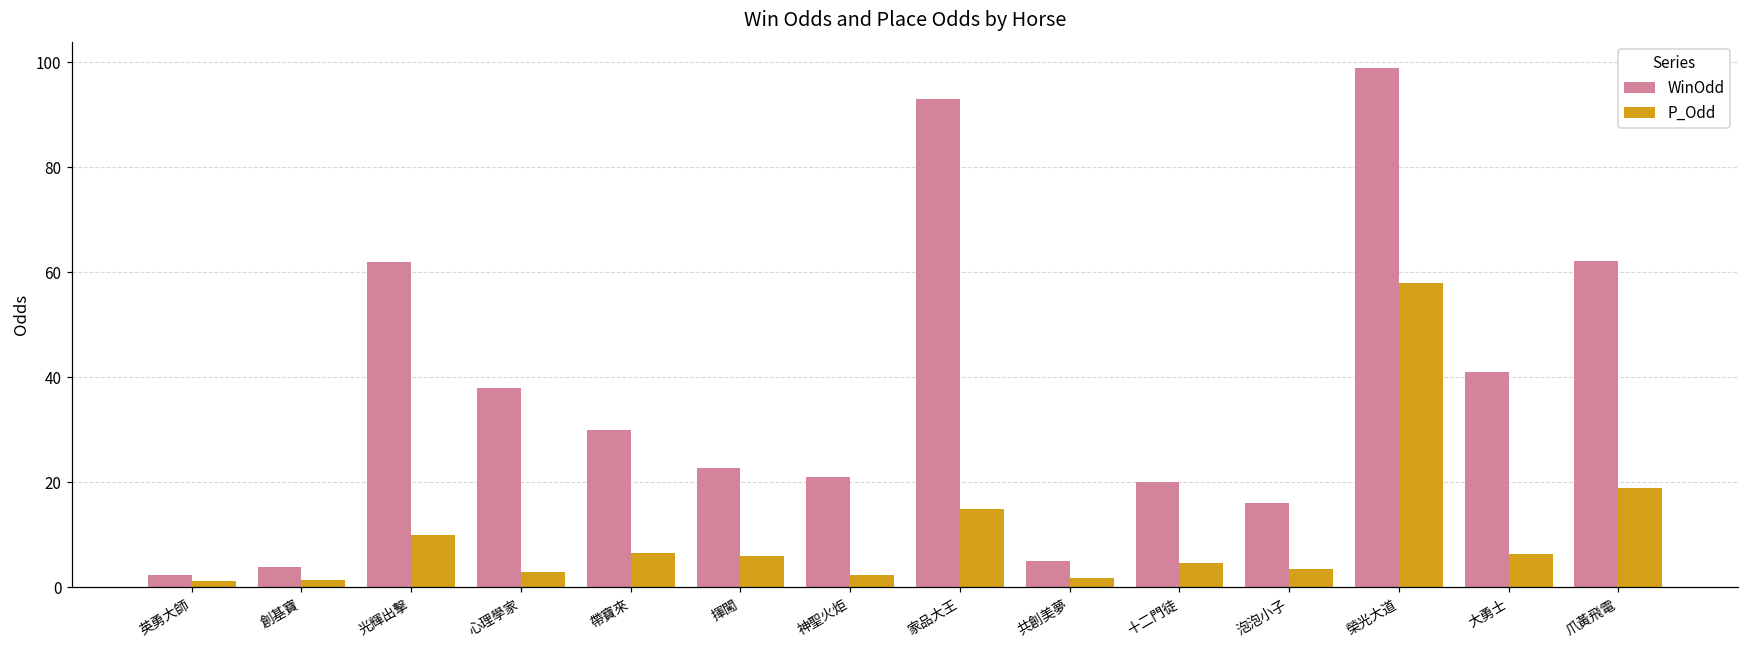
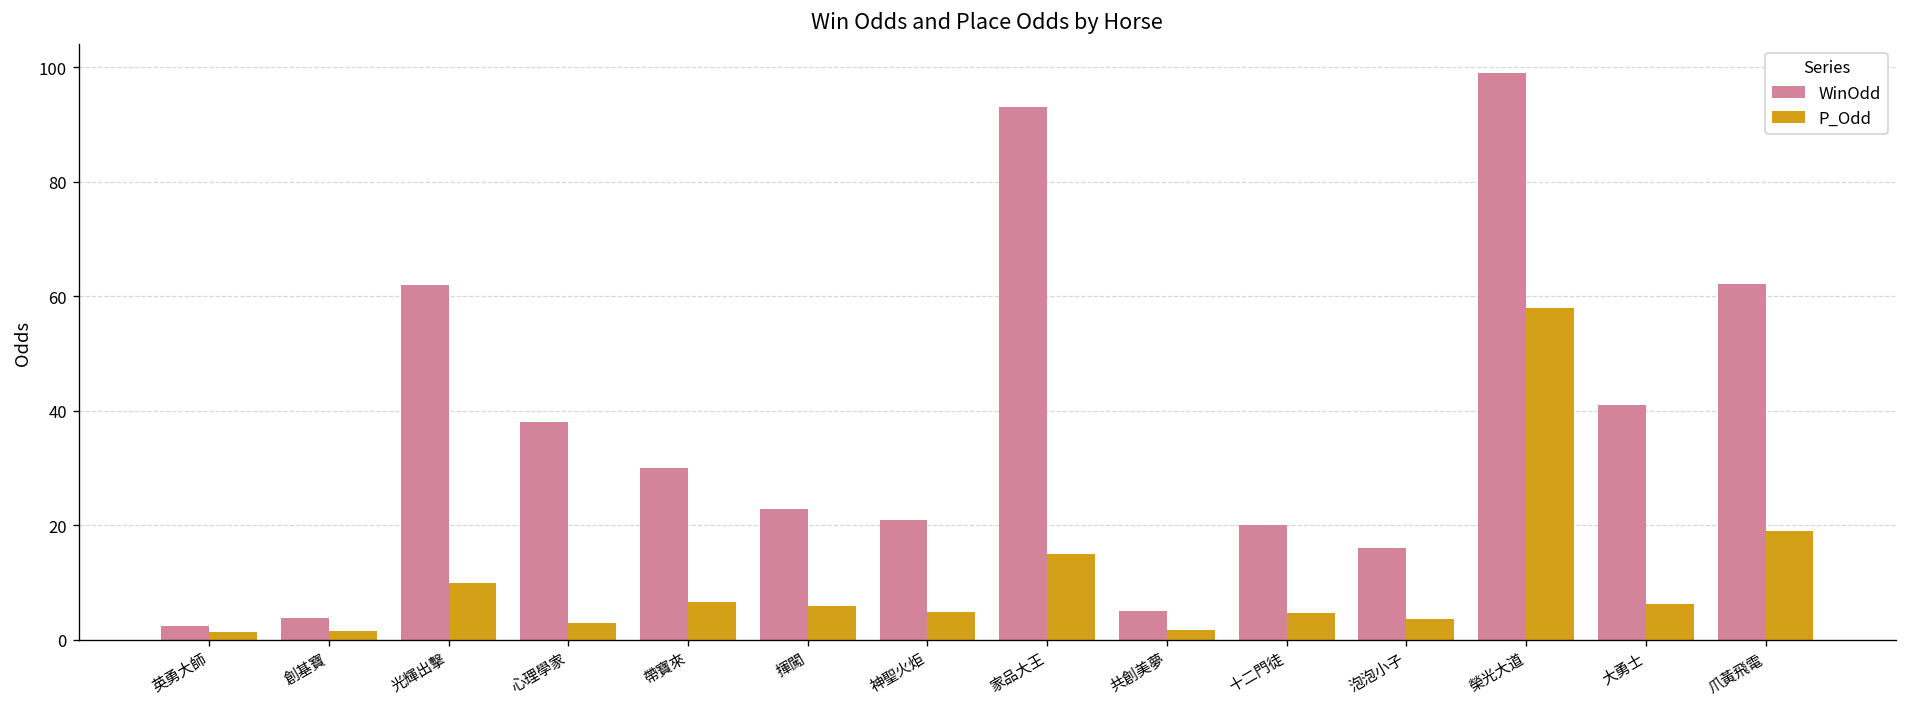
P_Odd, 神聖火炬: 2 -> 5
